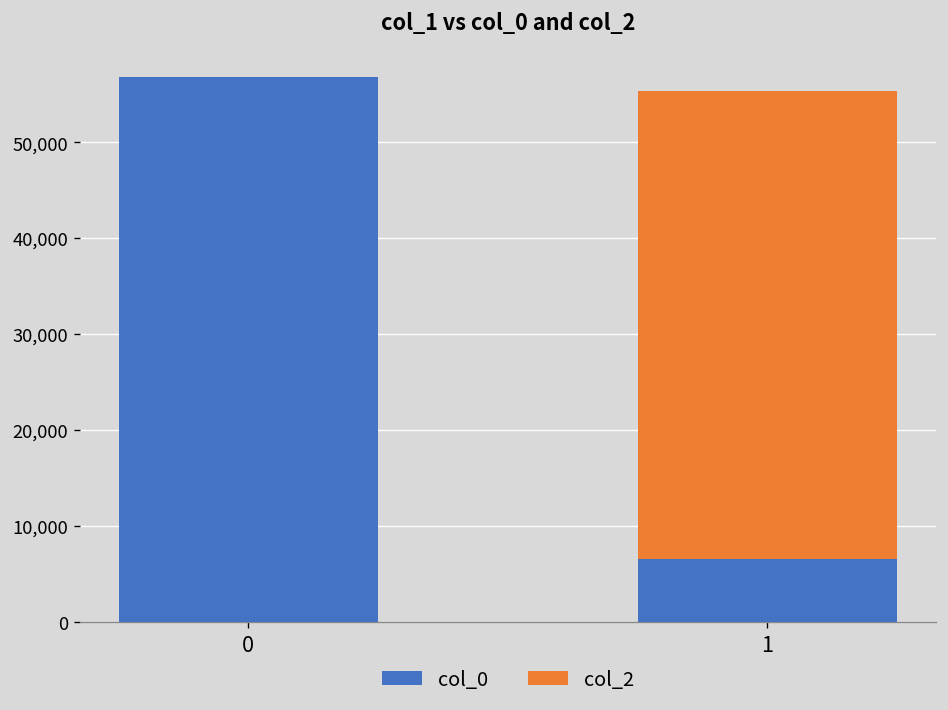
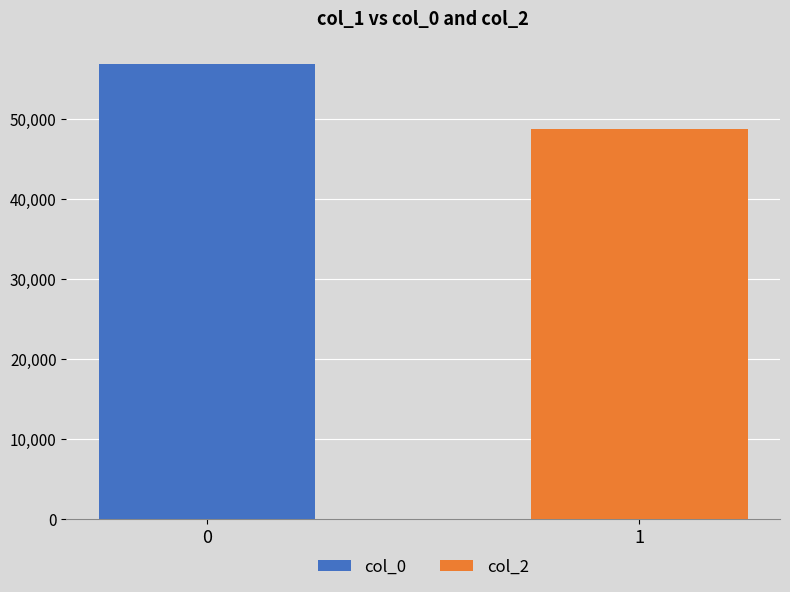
col_0, 1: 7,000 -> 0
